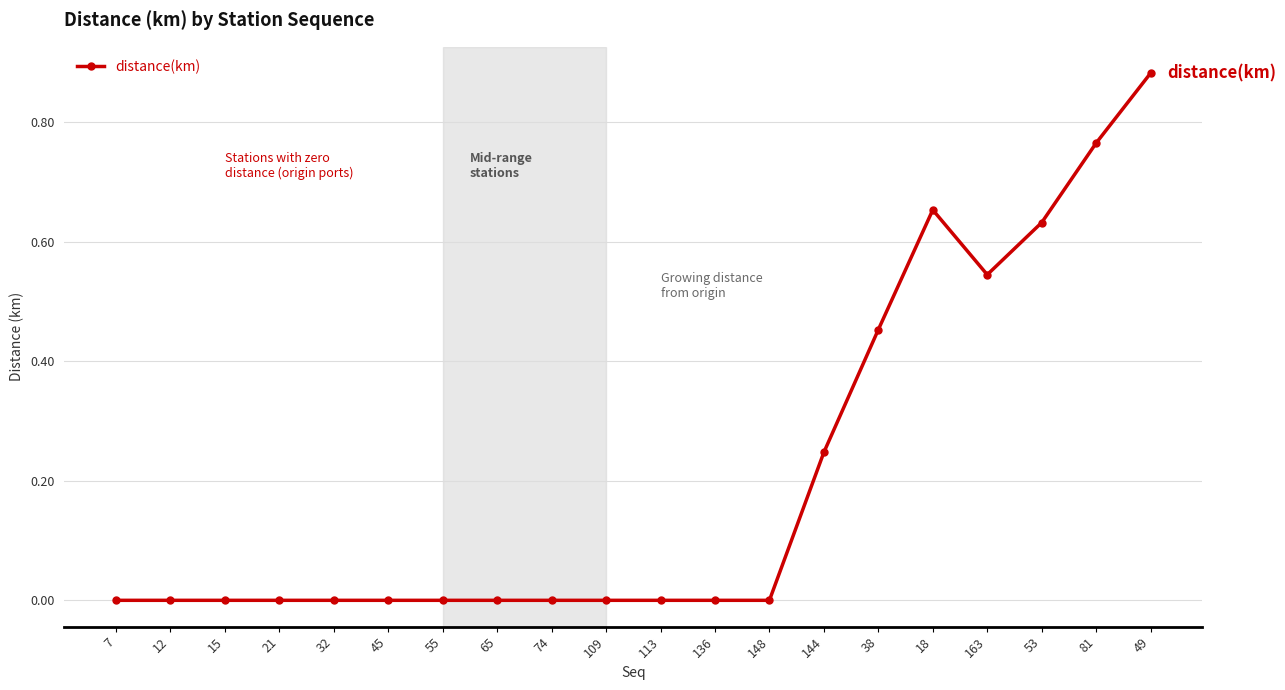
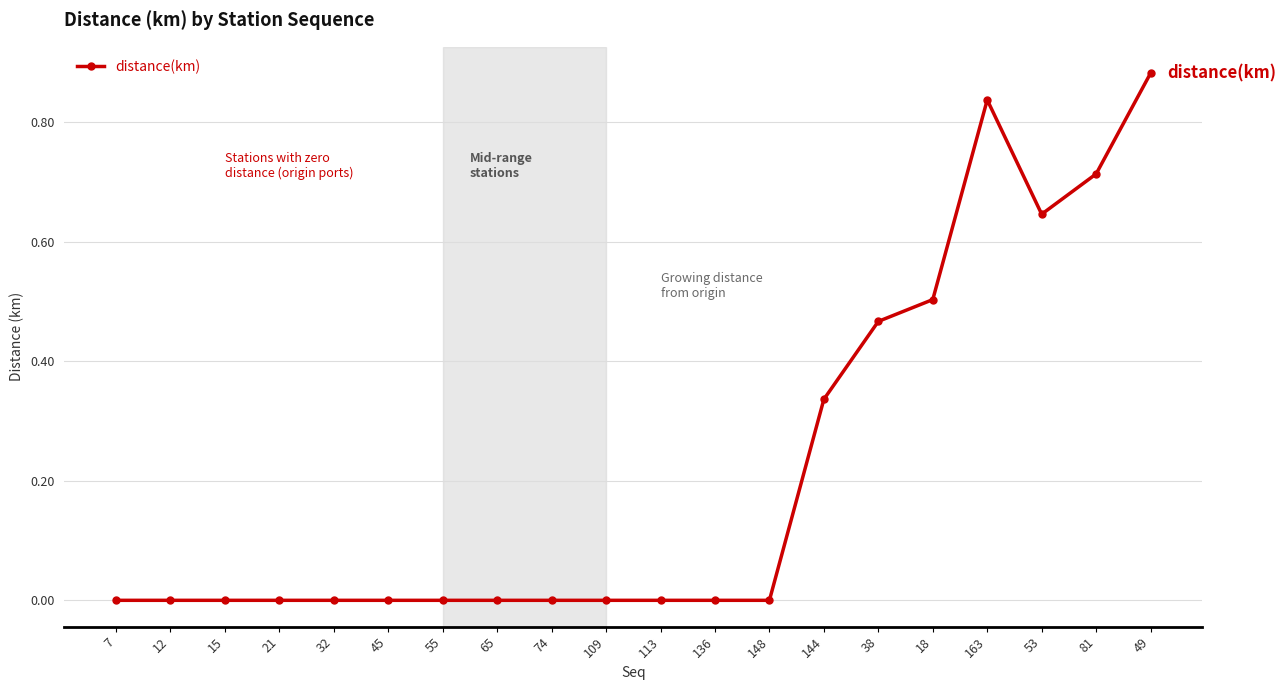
144: 0.25 -> 0.34
38: 0.45 -> 0.47
18: 0.65 -> 0.50
163: 0.54 -> 0.84
53: 0.63 -> 0.65
81: 0.76 -> 0.71
